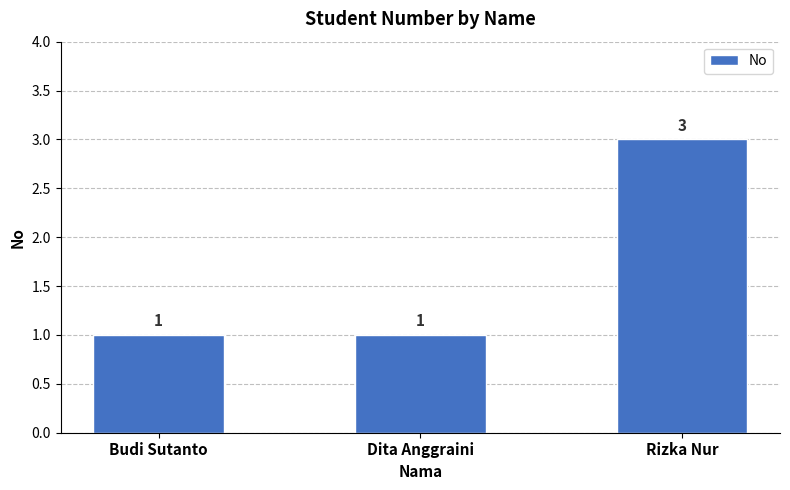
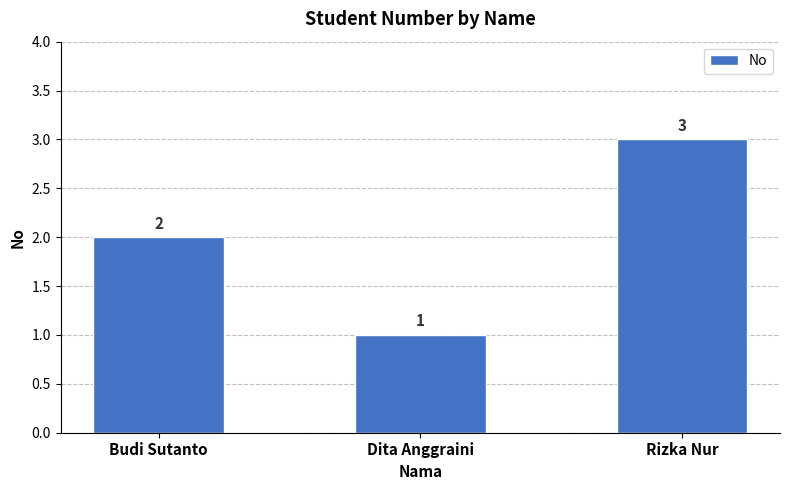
Budi Sutanto: 1 -> 2
